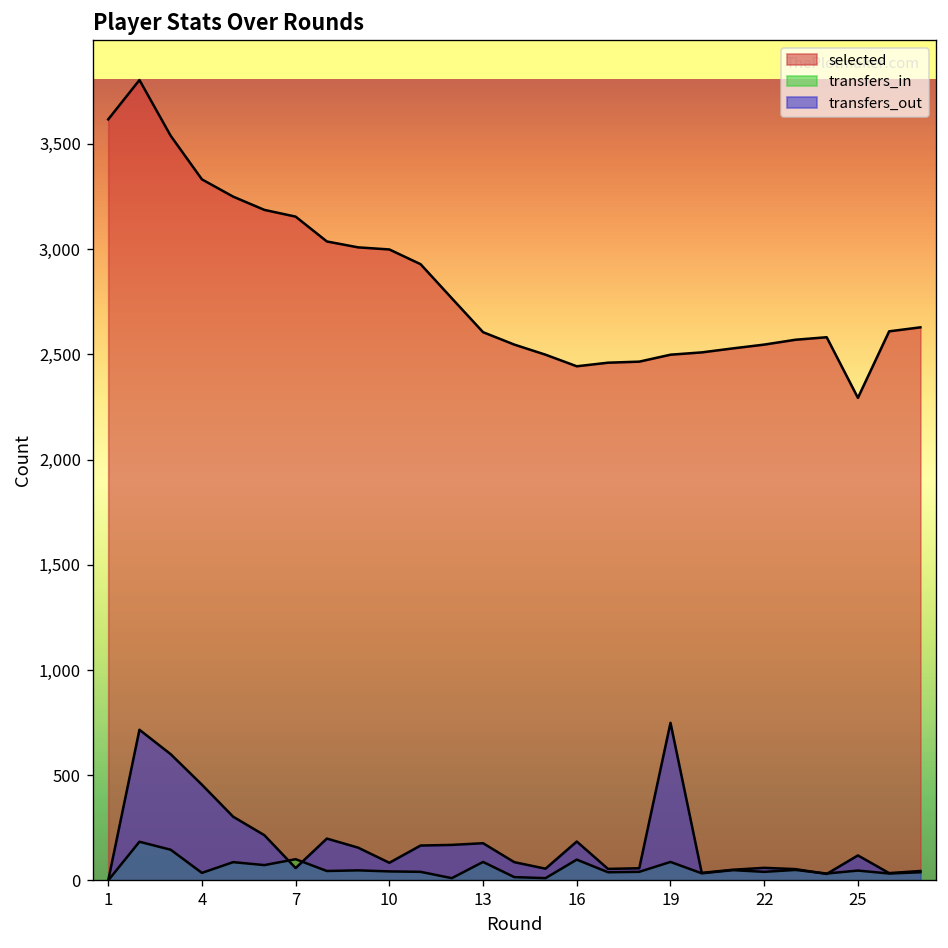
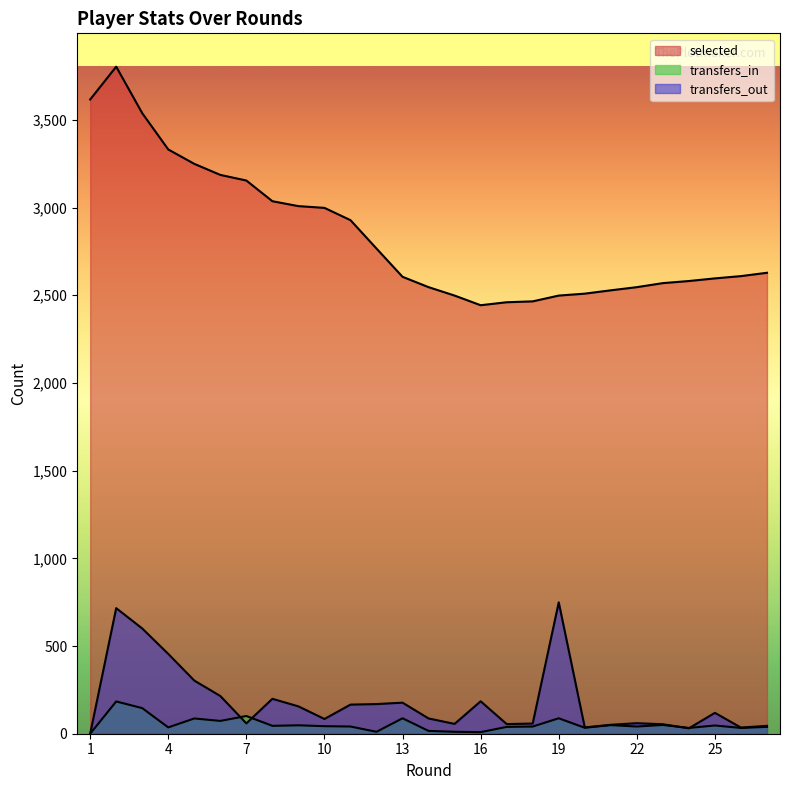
transfers_in, 16: 100 -> 10
selected, 25: 2,290 -> 2,600
